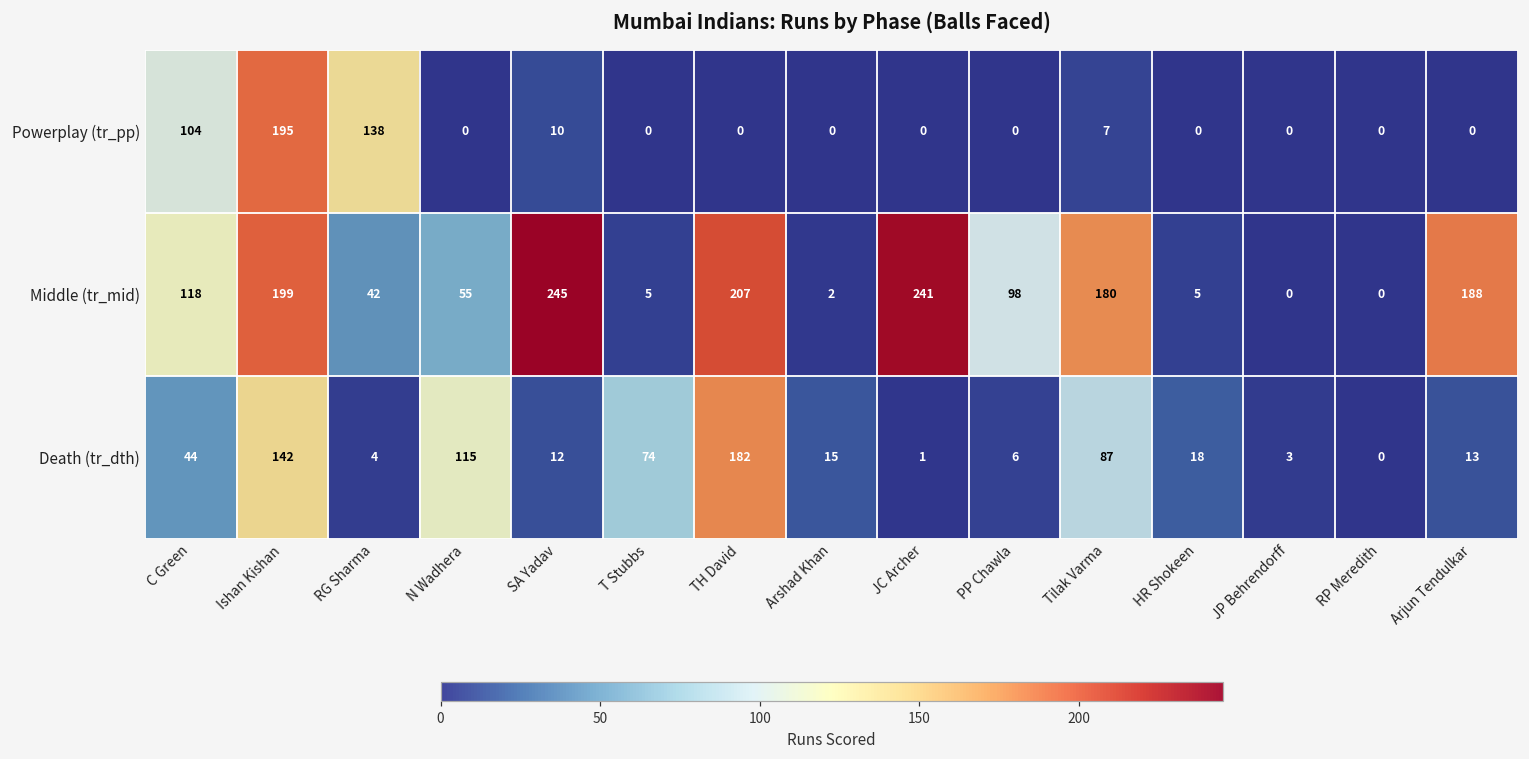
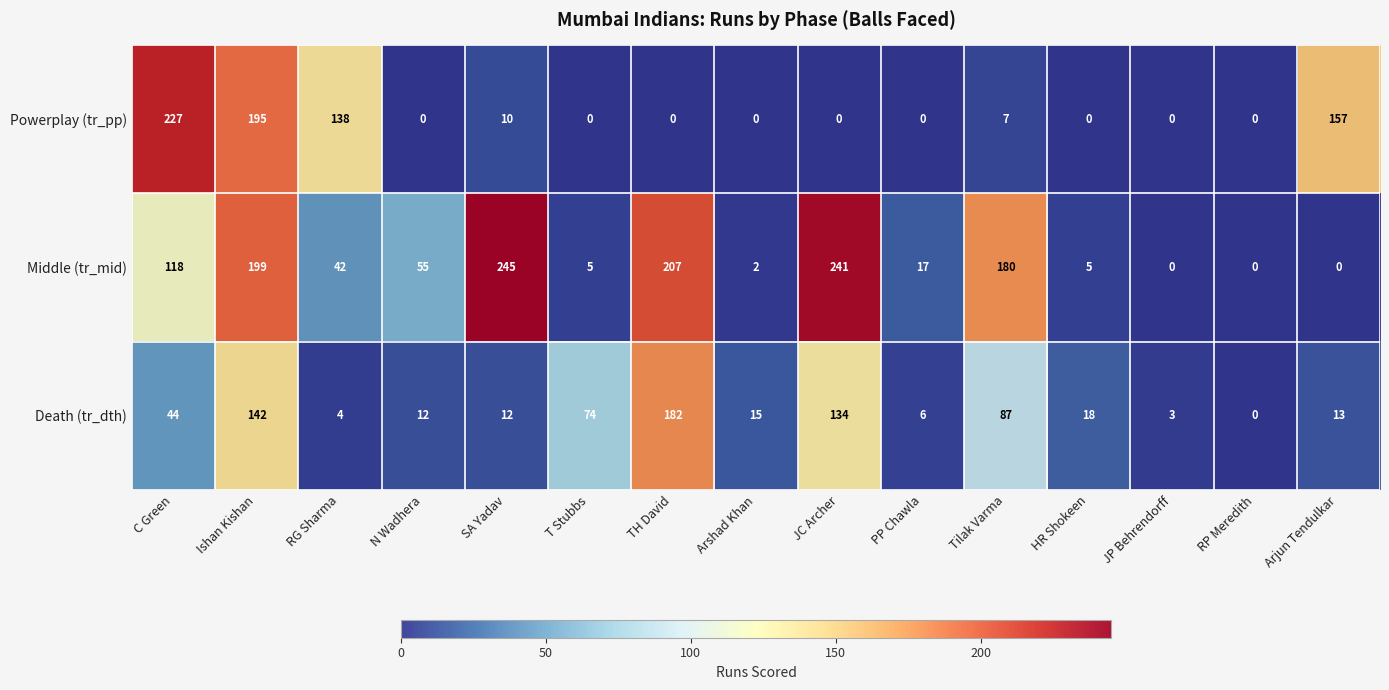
Powerplay (tr_pp), C Green: 104 -> 227
Powerplay (tr_pp), Arjun Tendulkar: 0 -> 157
Middle (tr_mid), PP Chawla: 98 -> 17
Middle (tr_mid), Arjun Tendulkar: 188 -> 0
Death (tr_dth), N Wadhera: 115 -> 12
Death (tr_dth), JC Archer: 1 -> 134
